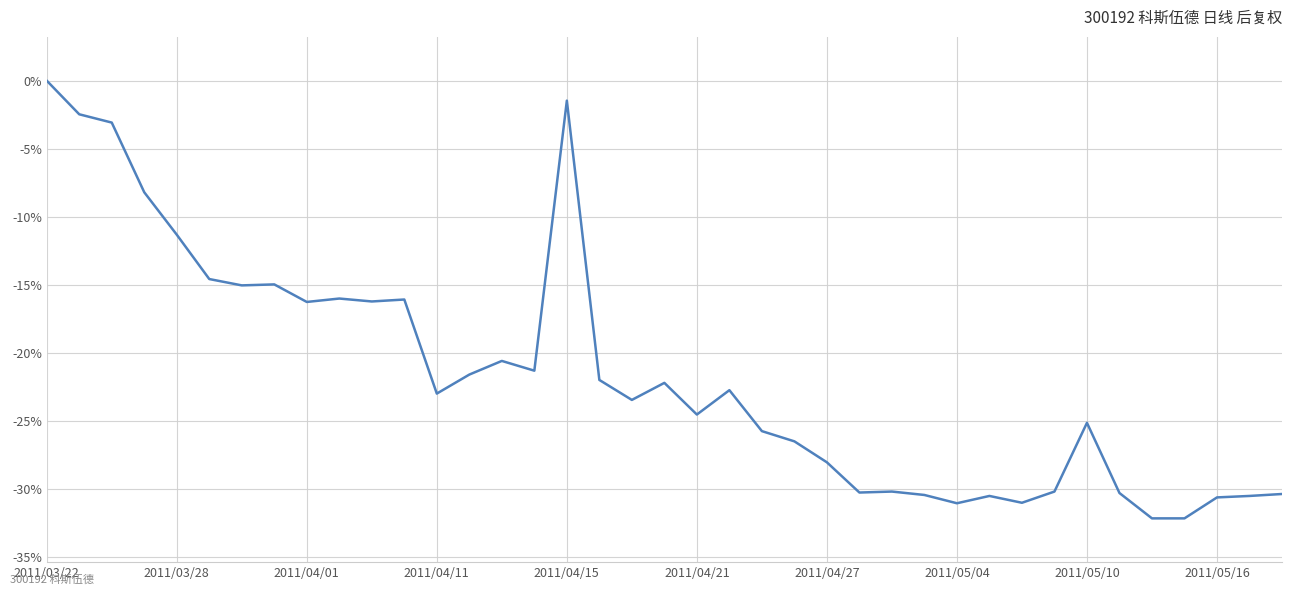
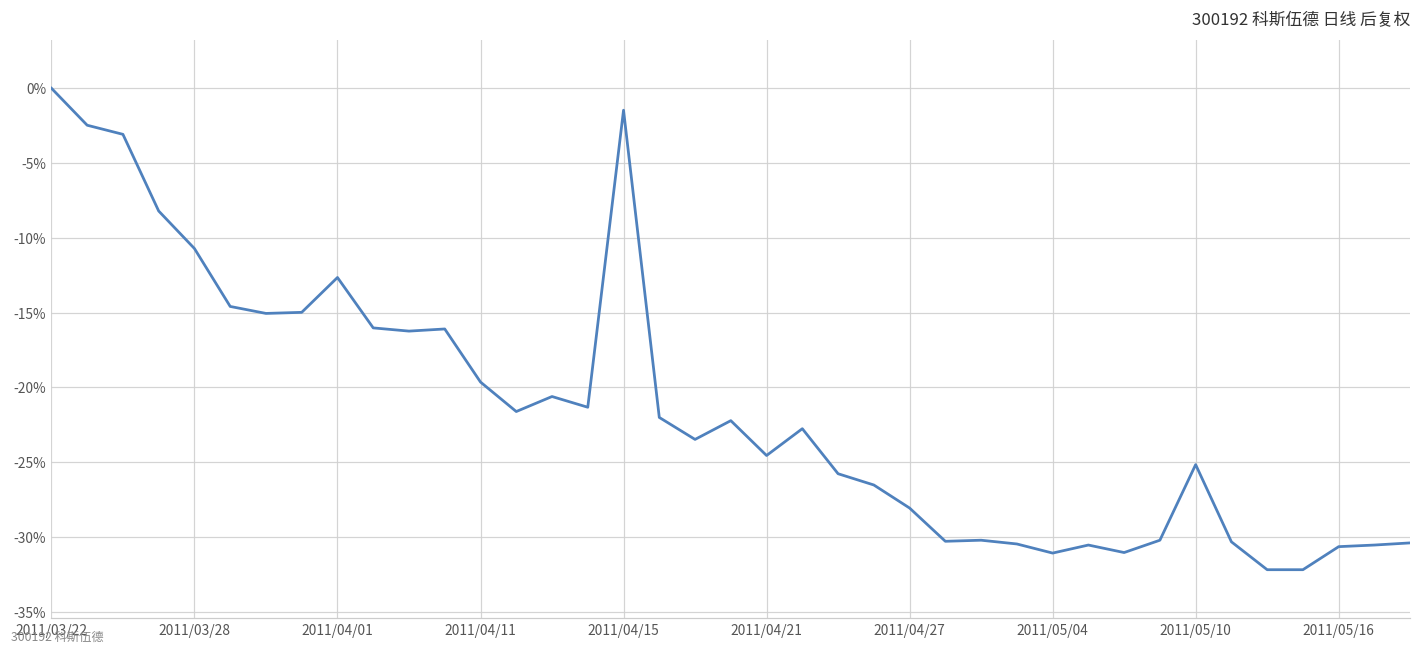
2011/03/28: -11.3% -> -10.7%
2011/04/01: -16.3% -> -12.7%
2011/04/11: -23.0% -> -19.6%
